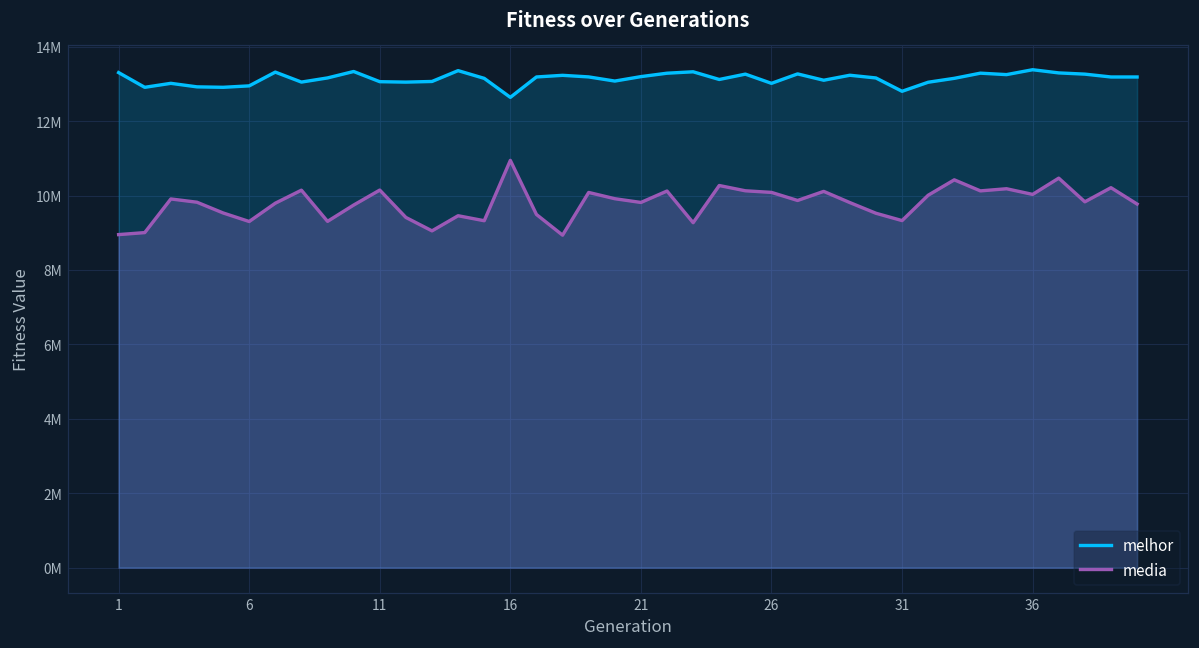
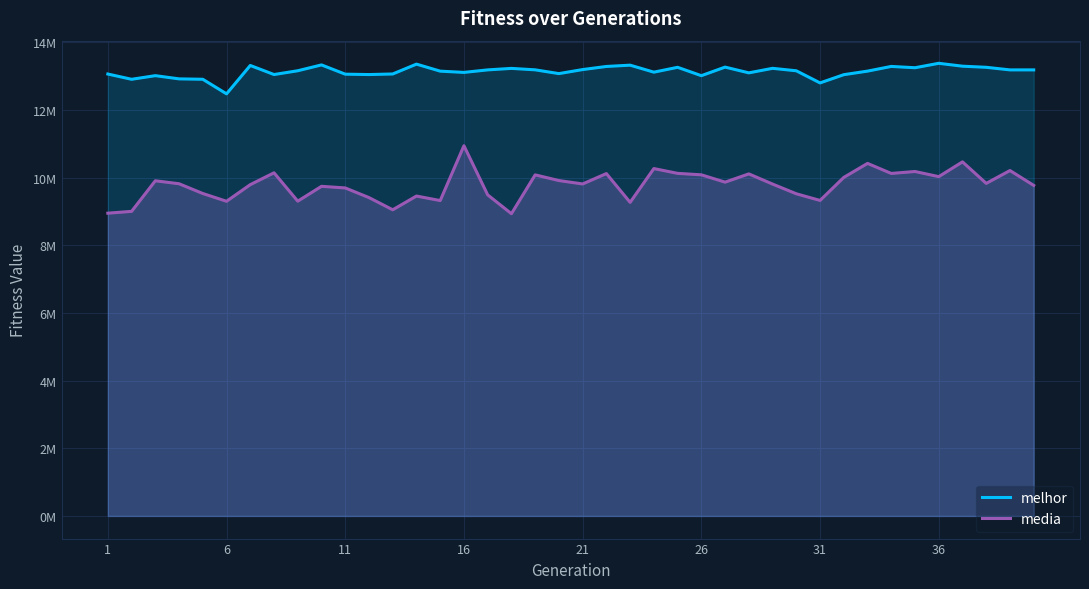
melhor, 1: 13300000 -> 13100000
melhor, 6: 12900000 -> 12500000
media, 11: 10100000 -> 9700000
melhor, 16: 12600000 -> 13100000
